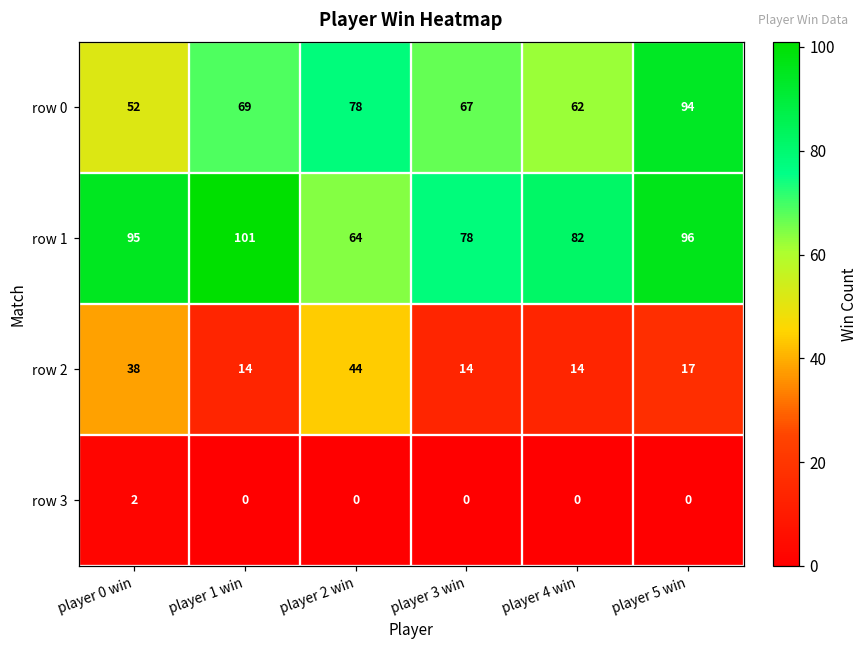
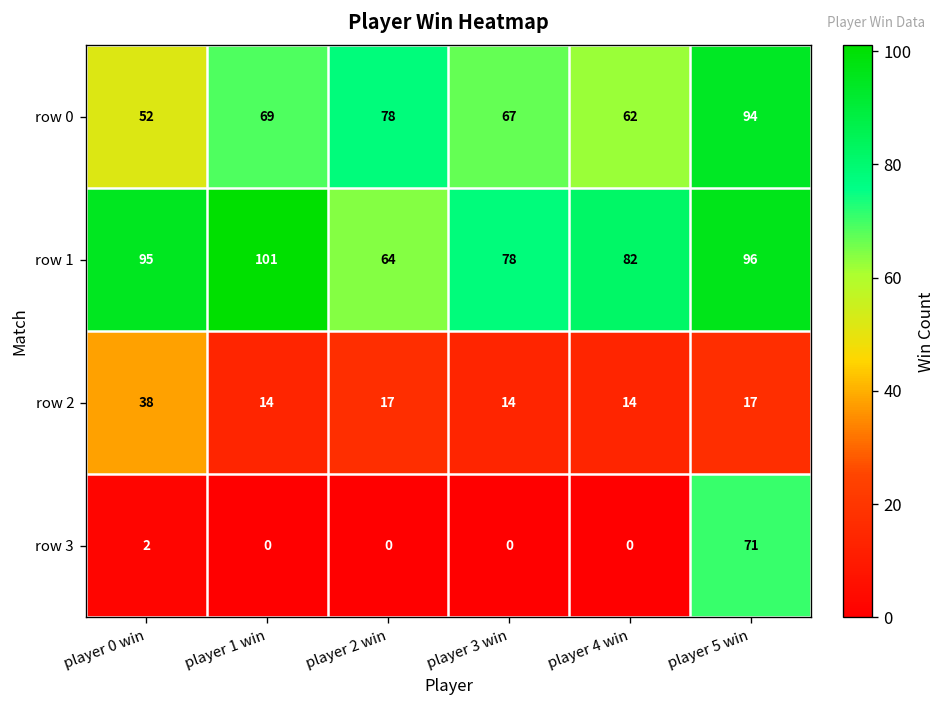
row 2, player 2 win: 44 -> 17
row 3, player 5 win: 0 -> 71
